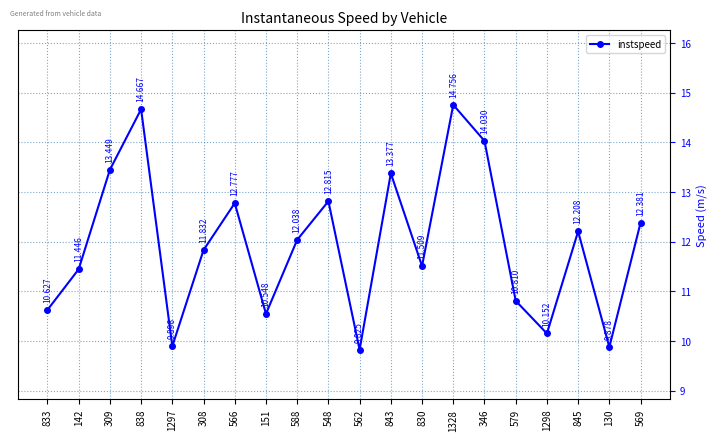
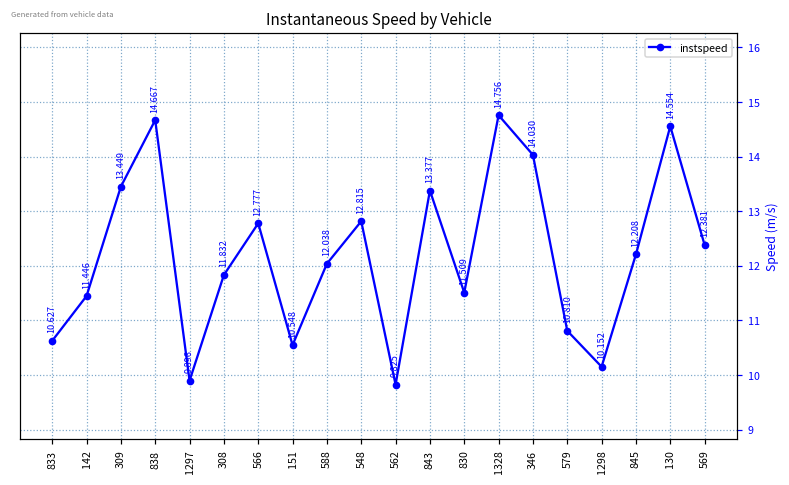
130: 9.878 -> 14.554
